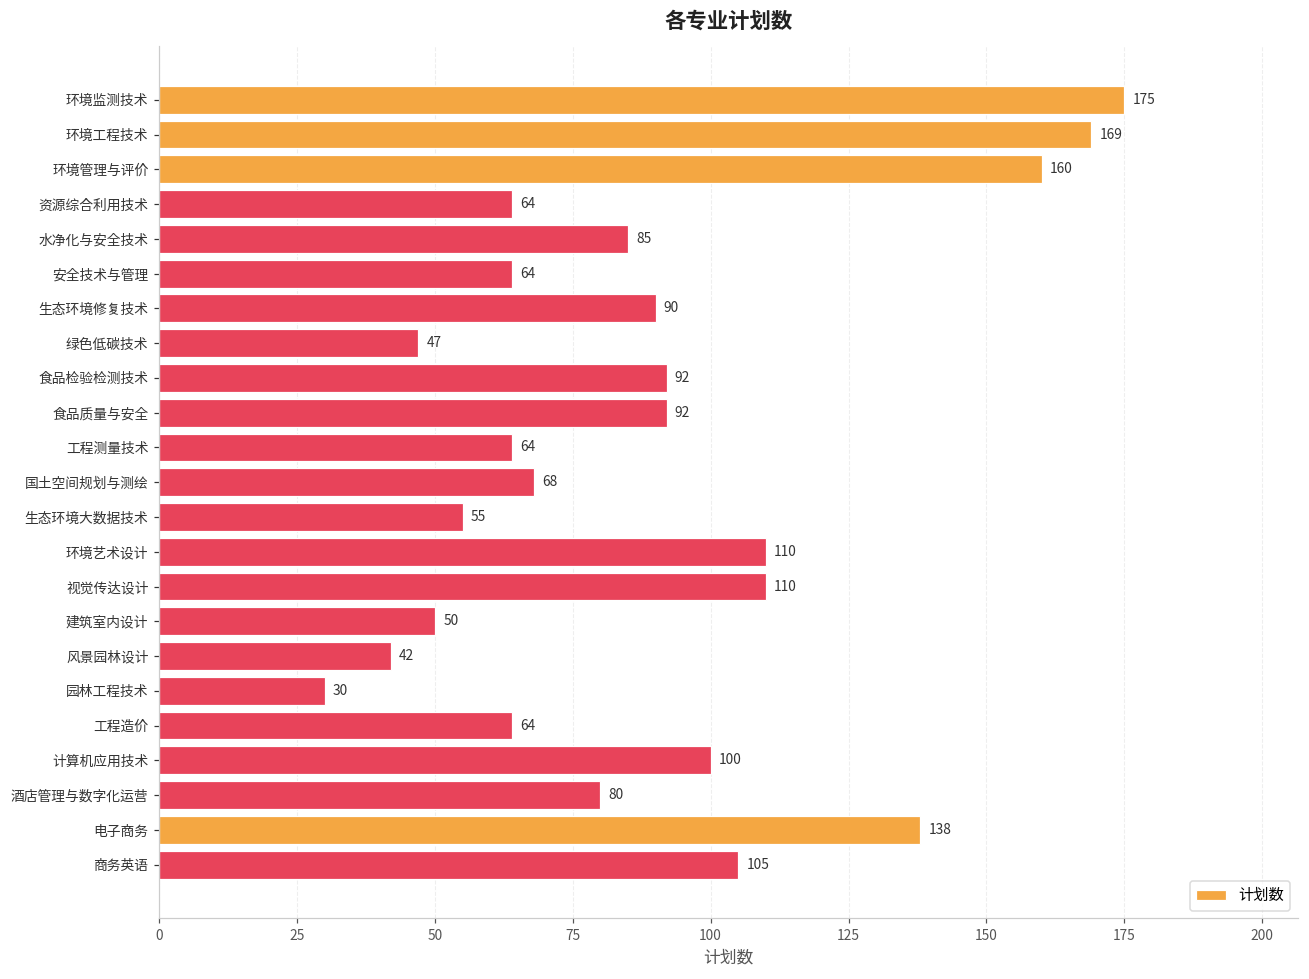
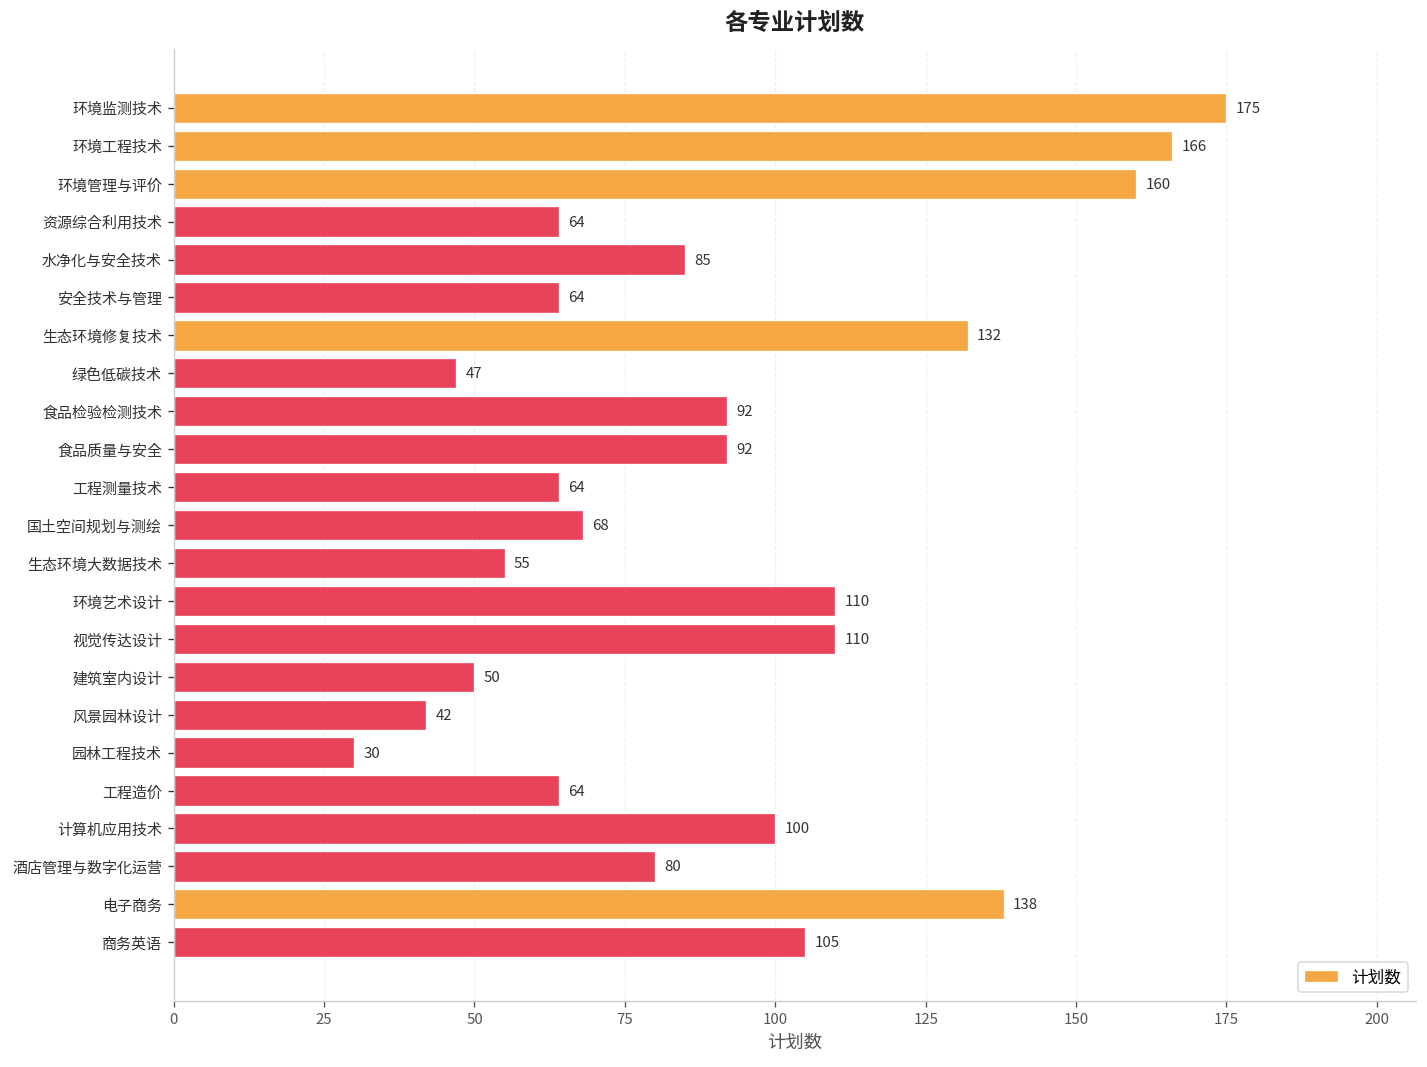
环境工程技术: 169 -> 166
生态环境修复技术: 90 -> 132
